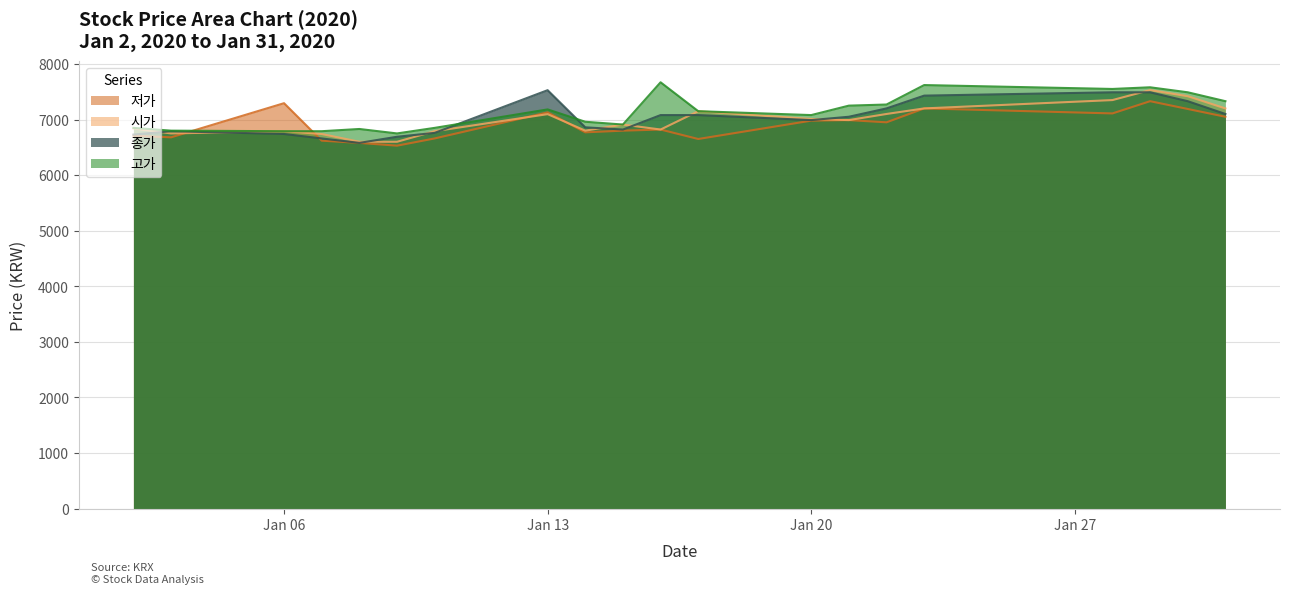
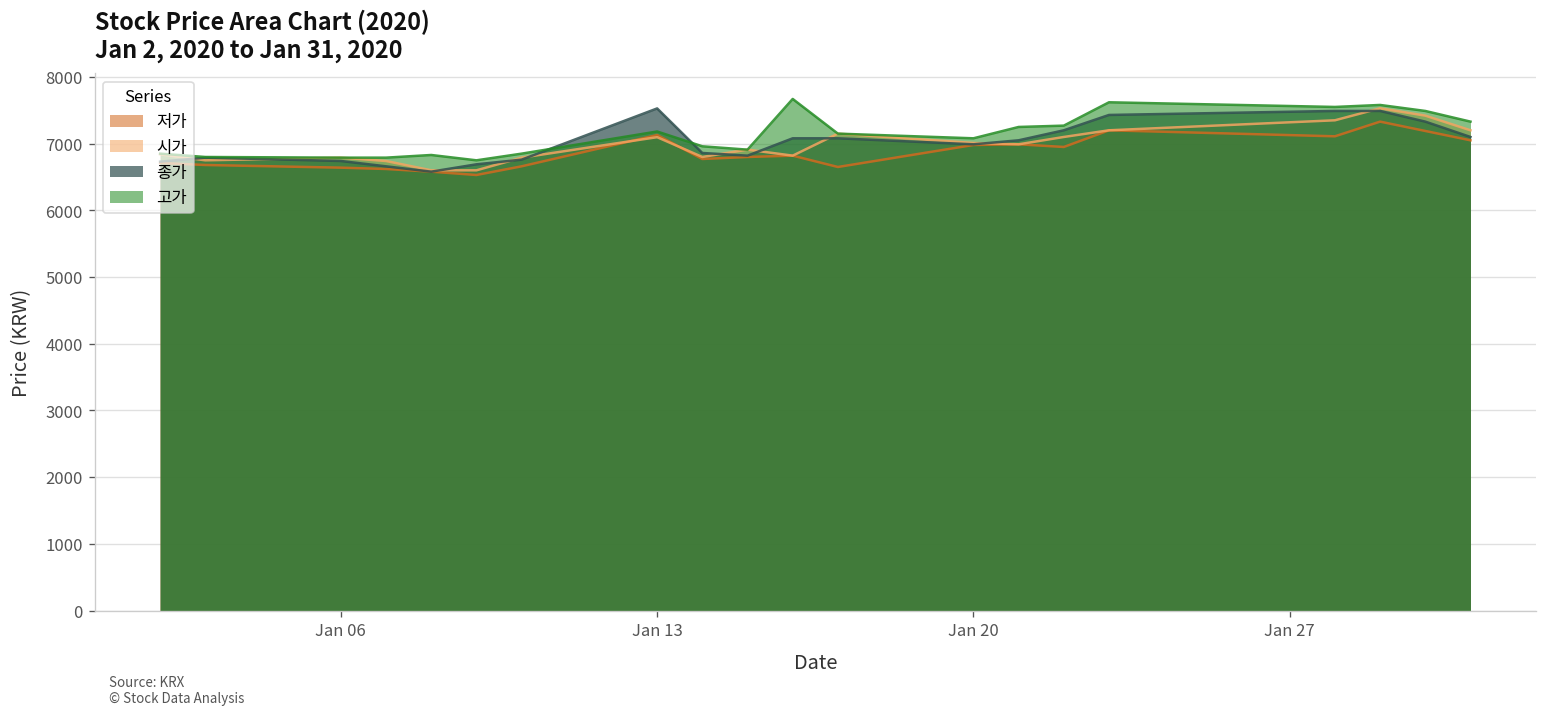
저가, Jan 06: 7300 -> 6600
